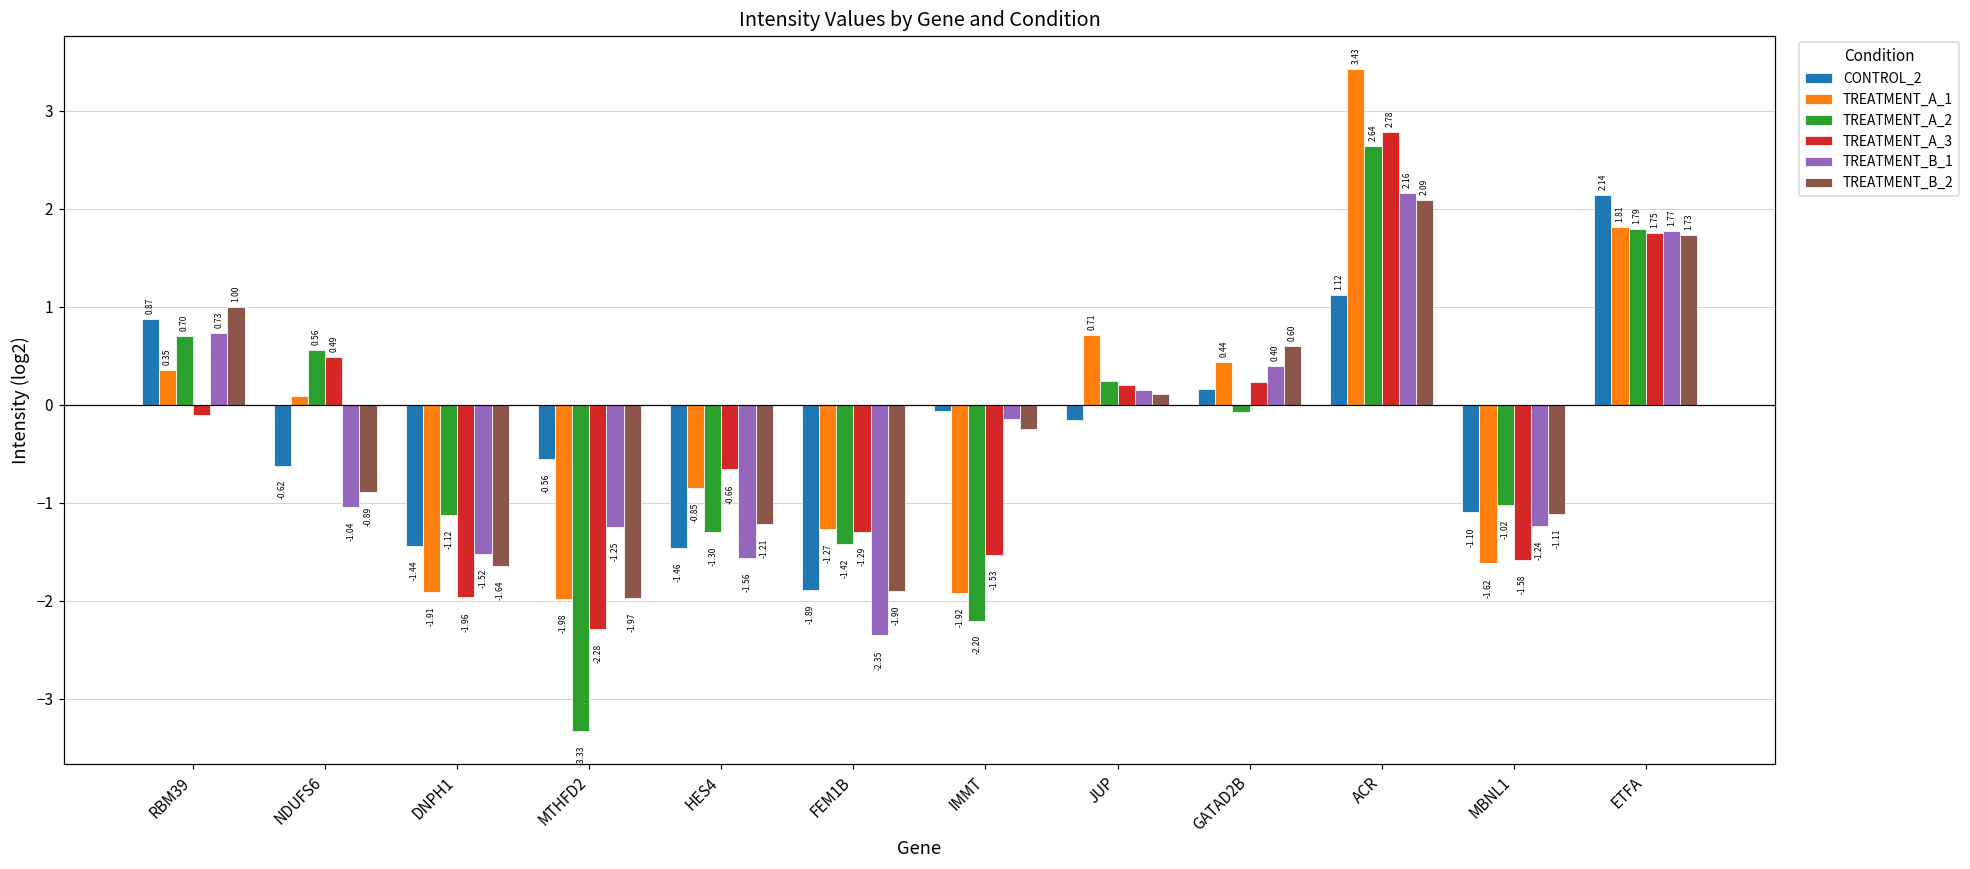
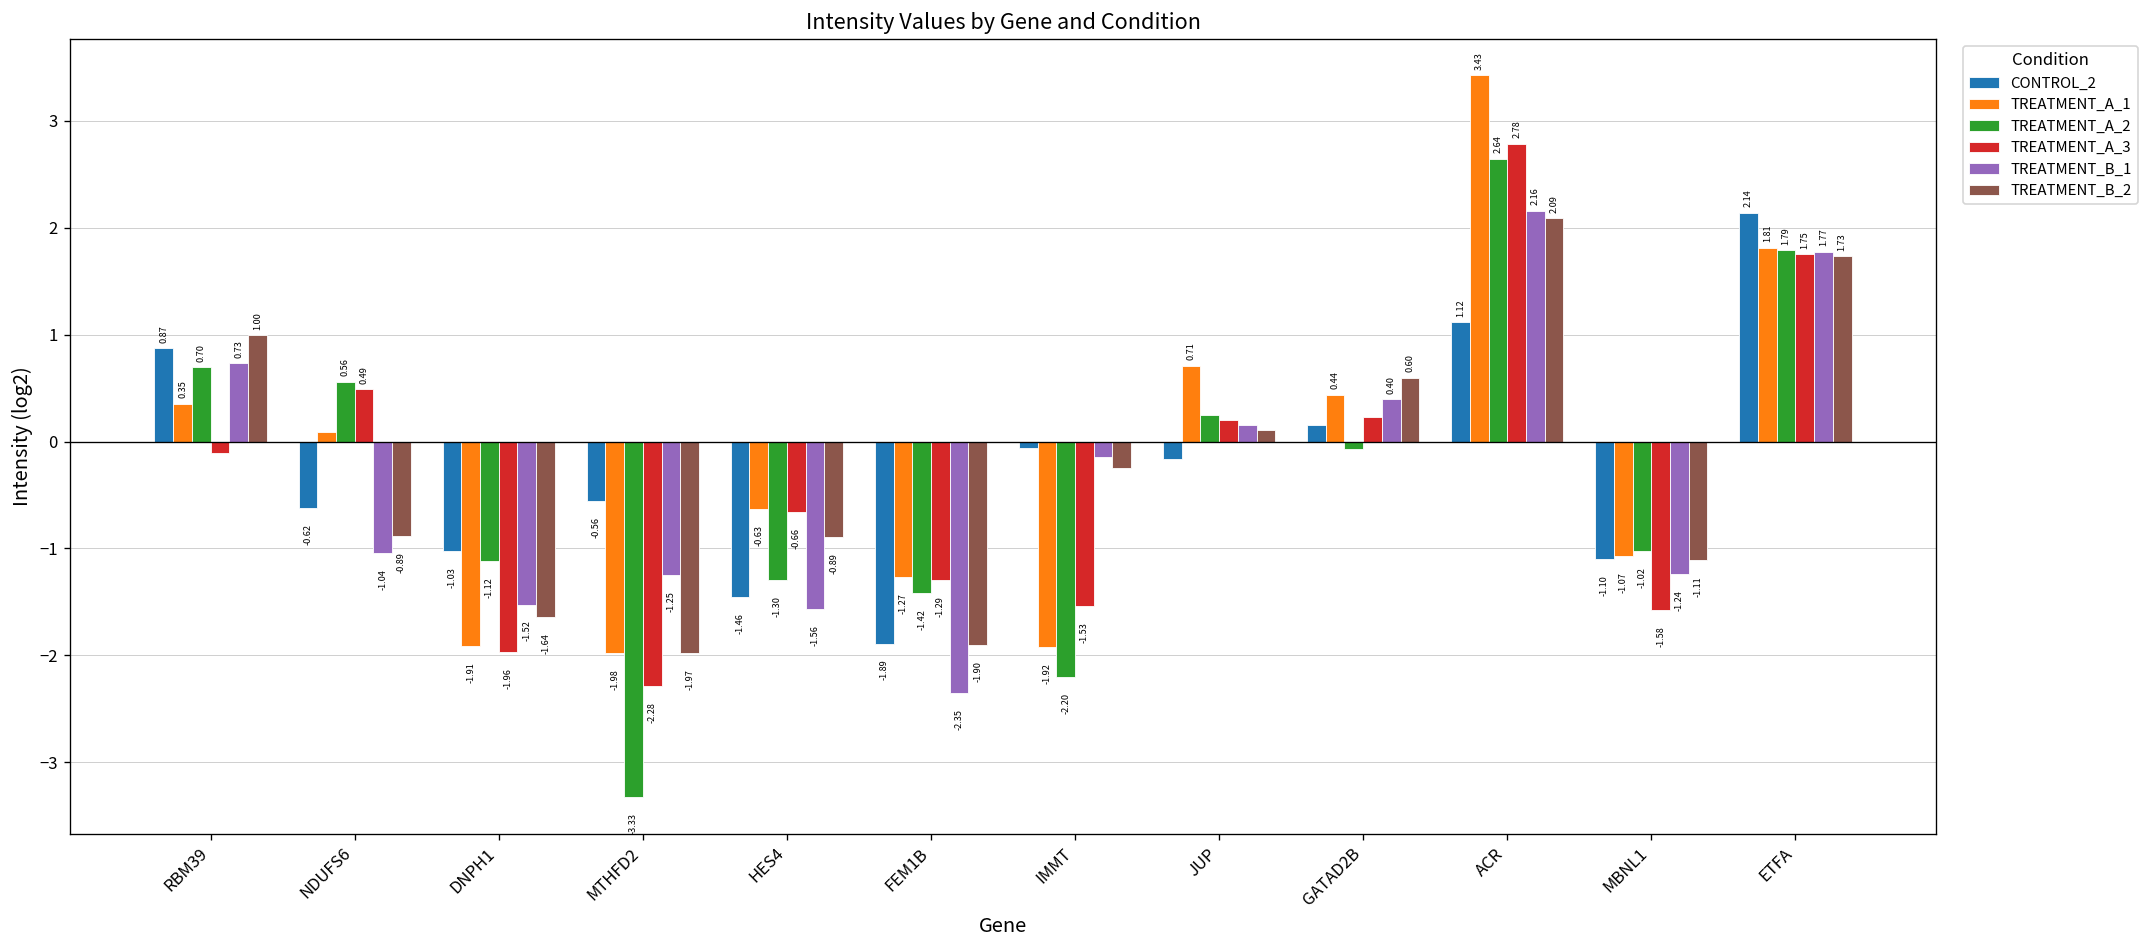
CONTROL_2, DNPH1: -1.44 -> -1.03
TREATMENT_A_1, HES4: -0.85 -> -0.63
TREATMENT_B_2, HES4: -1.21 -> -0.89
TREATMENT_A_1, MBNL1: -1.62 -> -1.07
